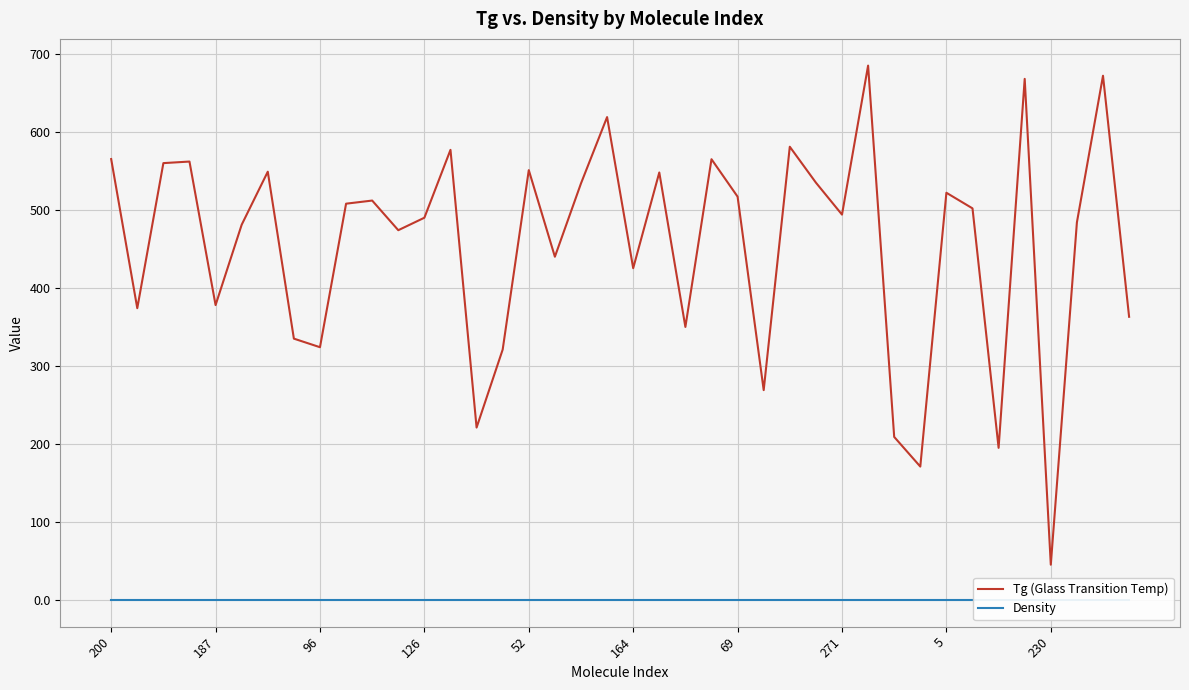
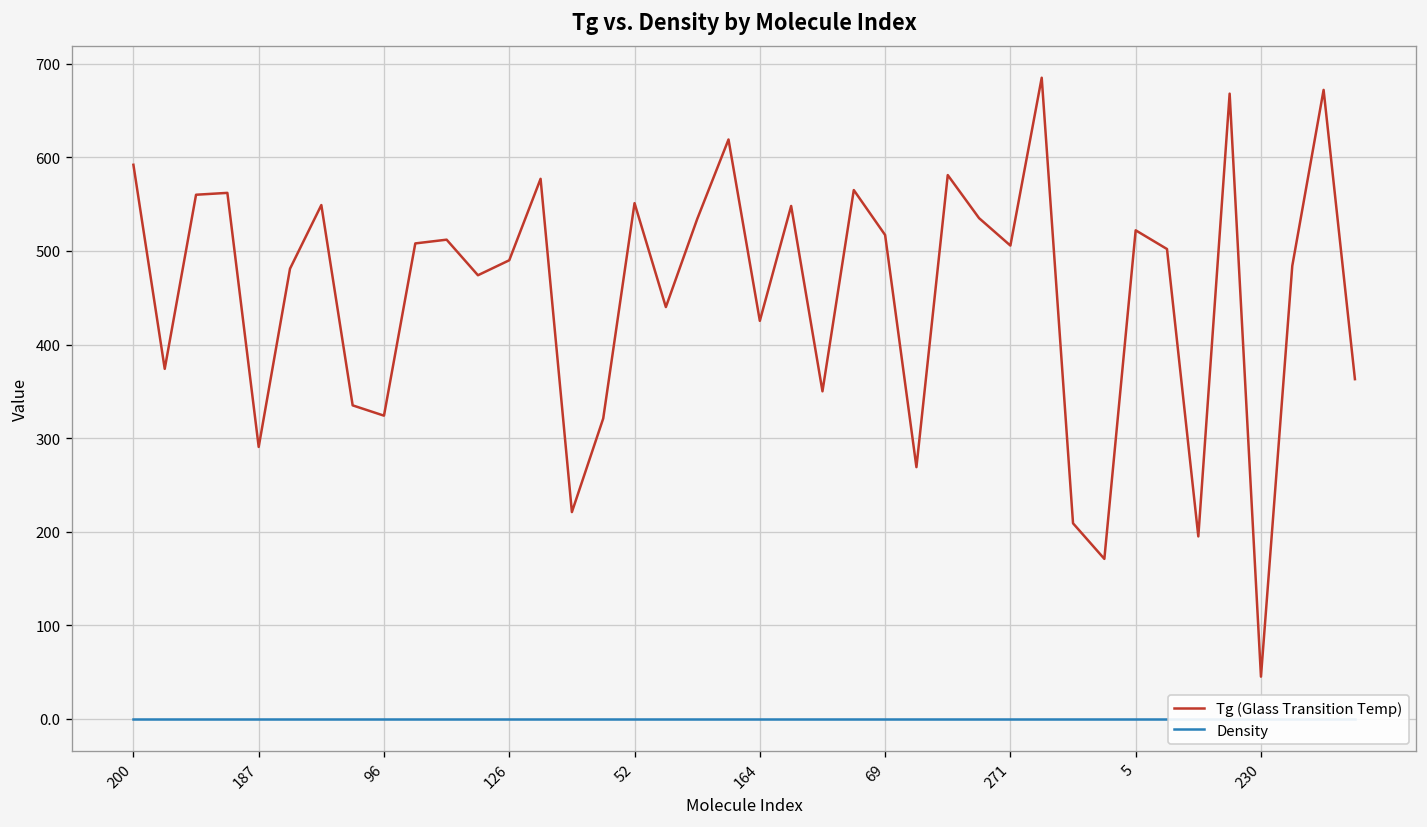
Tg (Glass Transition Temp), 200: 570 -> 590
Tg (Glass Transition Temp), 187: 380 -> 290
Tg (Glass Transition Temp), 271: 490 -> 510
